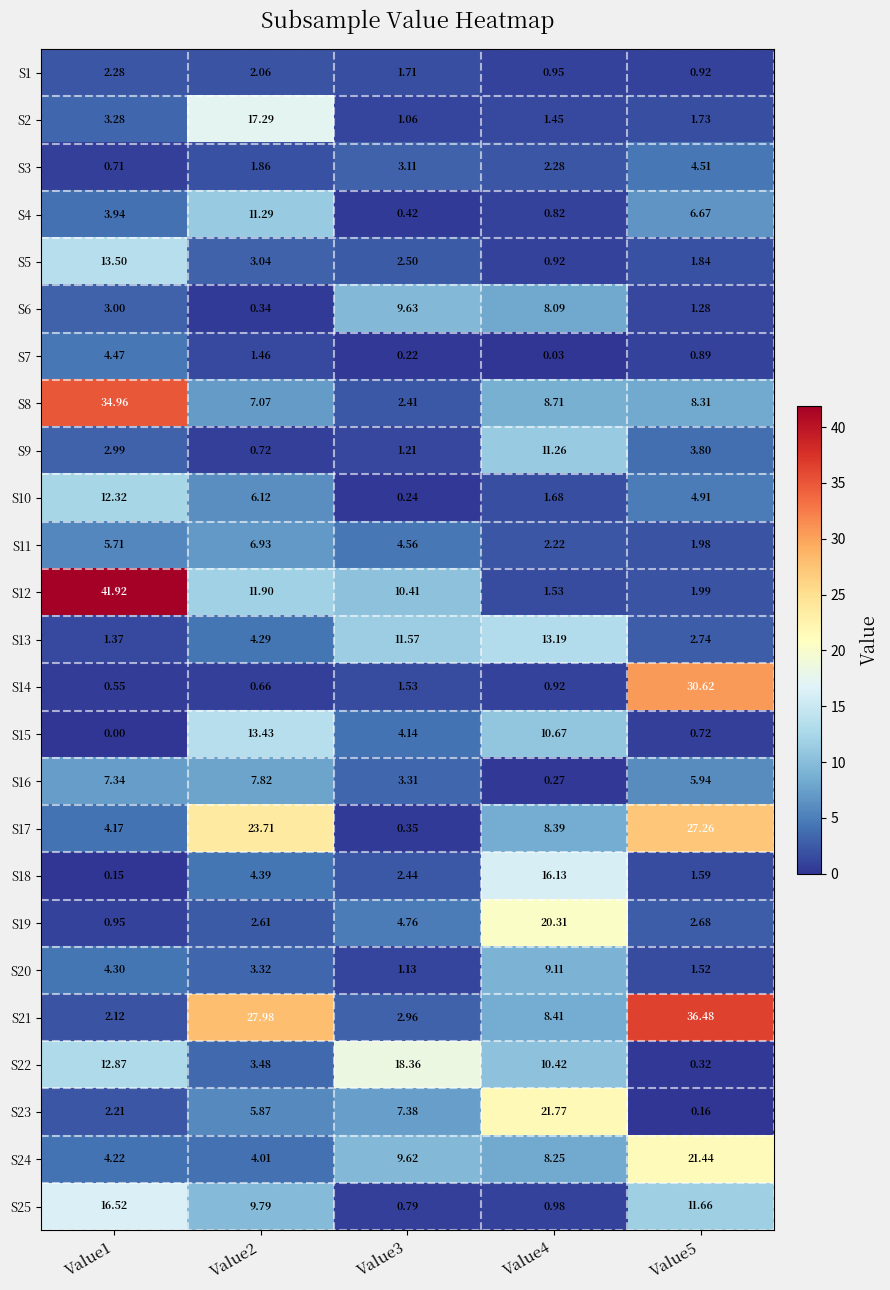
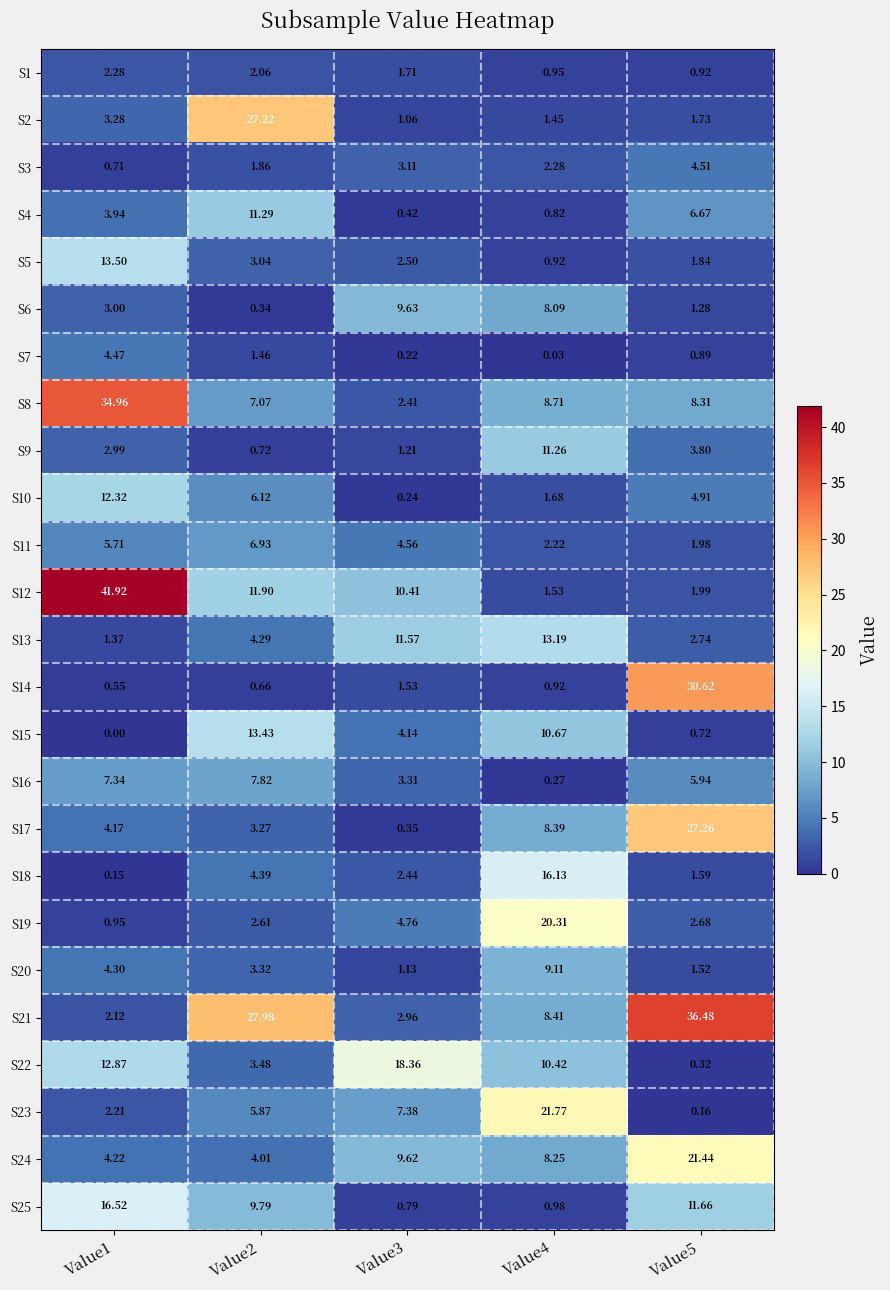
S2, Value2: 17.29 -> 27.22
S17, Value2: 23.71 -> 3.27
